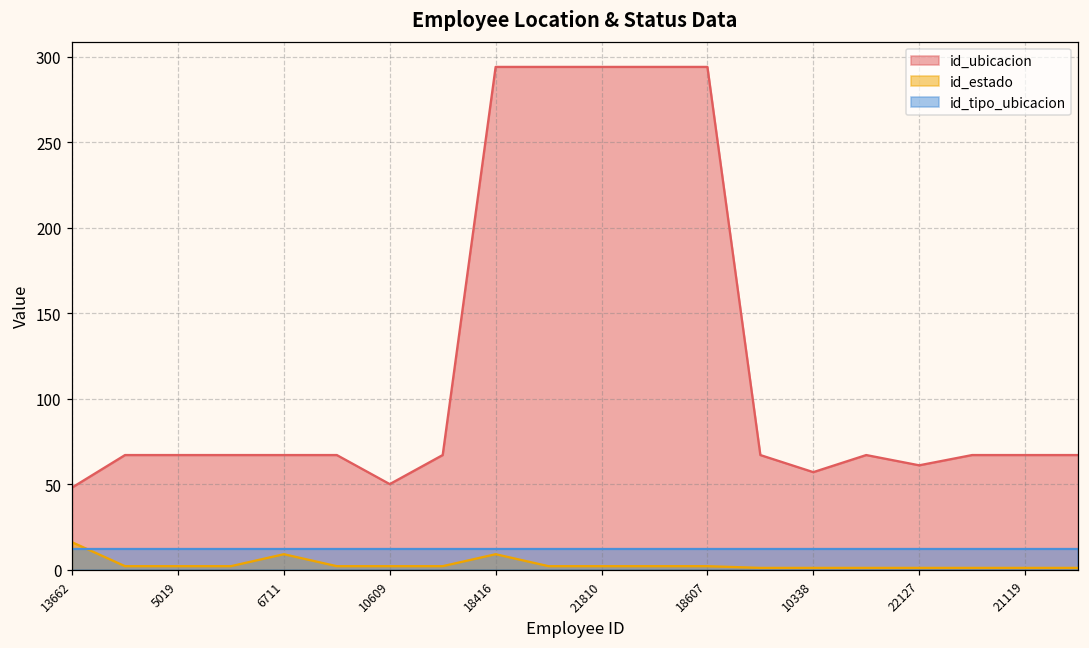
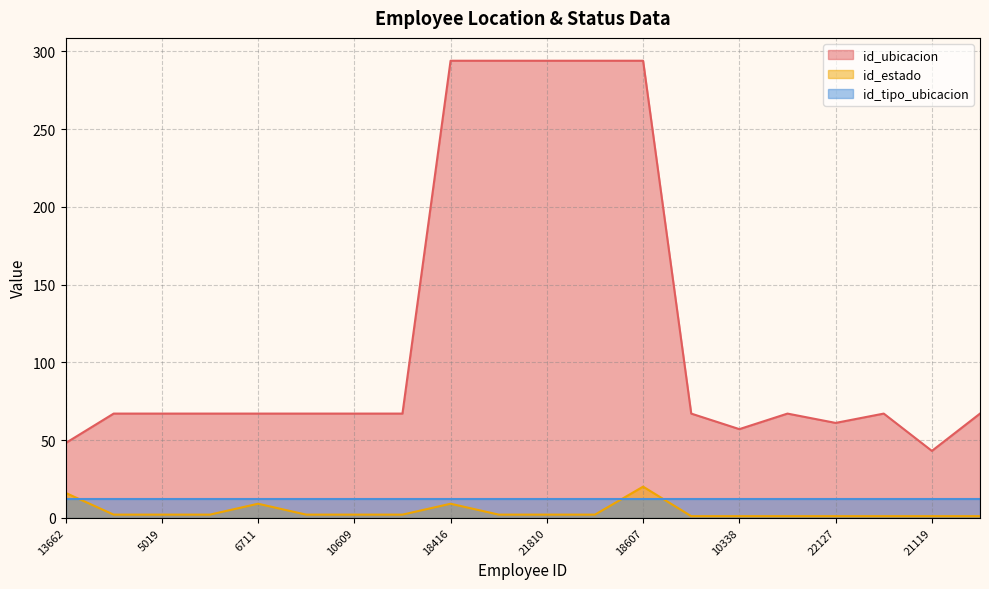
id_ubicacion, 10609: 50 -> 67
id_estado, 18607: 2 -> 20
id_ubicacion, 21119: 67 -> 43
